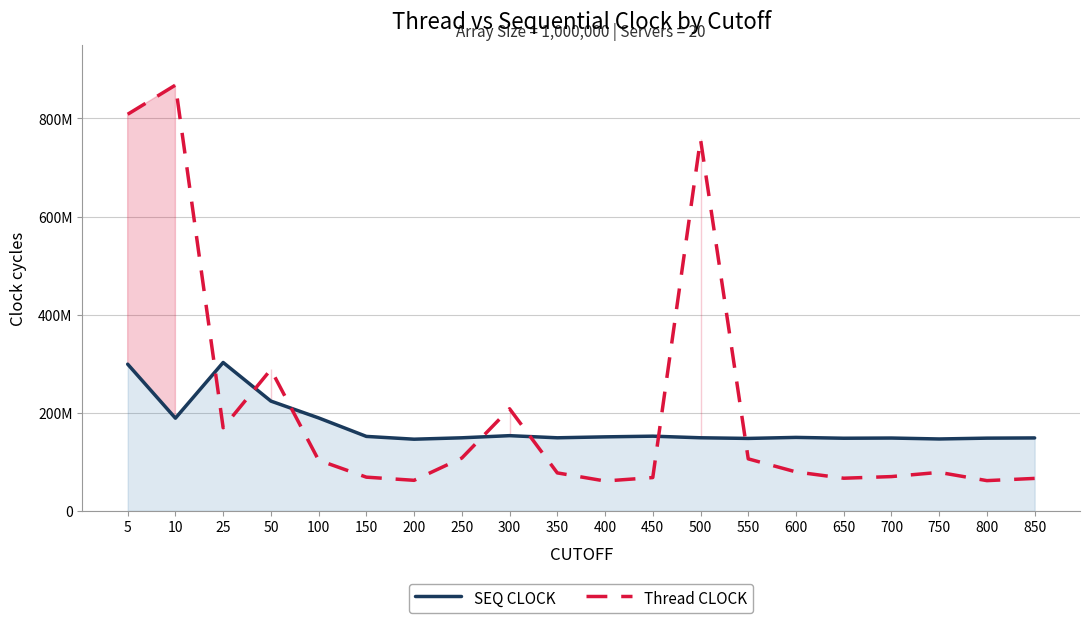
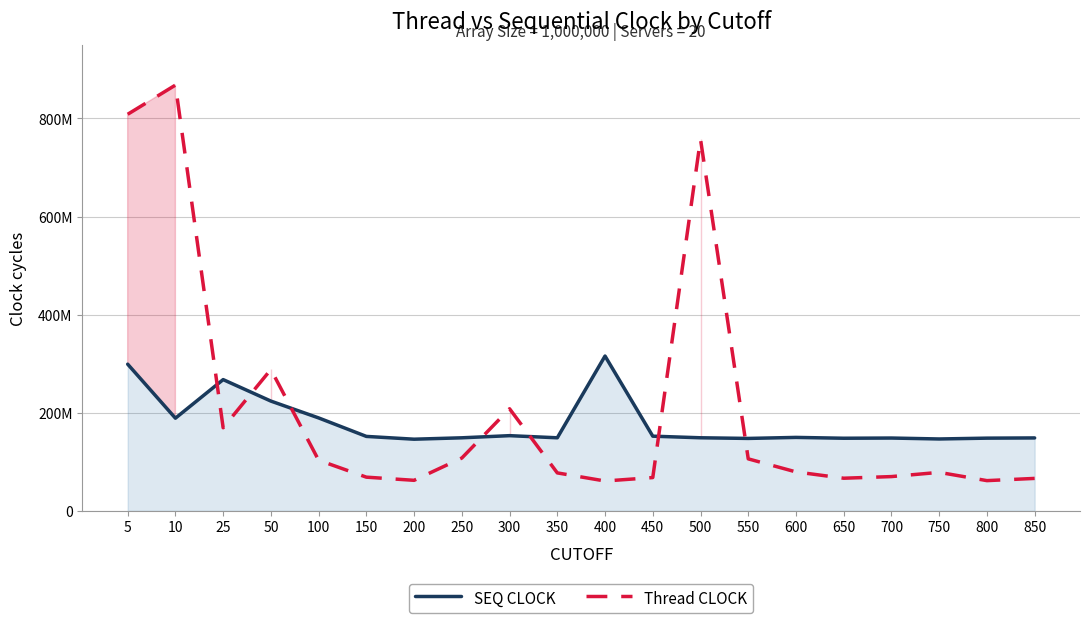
SEQ CLOCK, 25: 300000000 -> 270000000
SEQ CLOCK, 400: 150000000 -> 320000000
